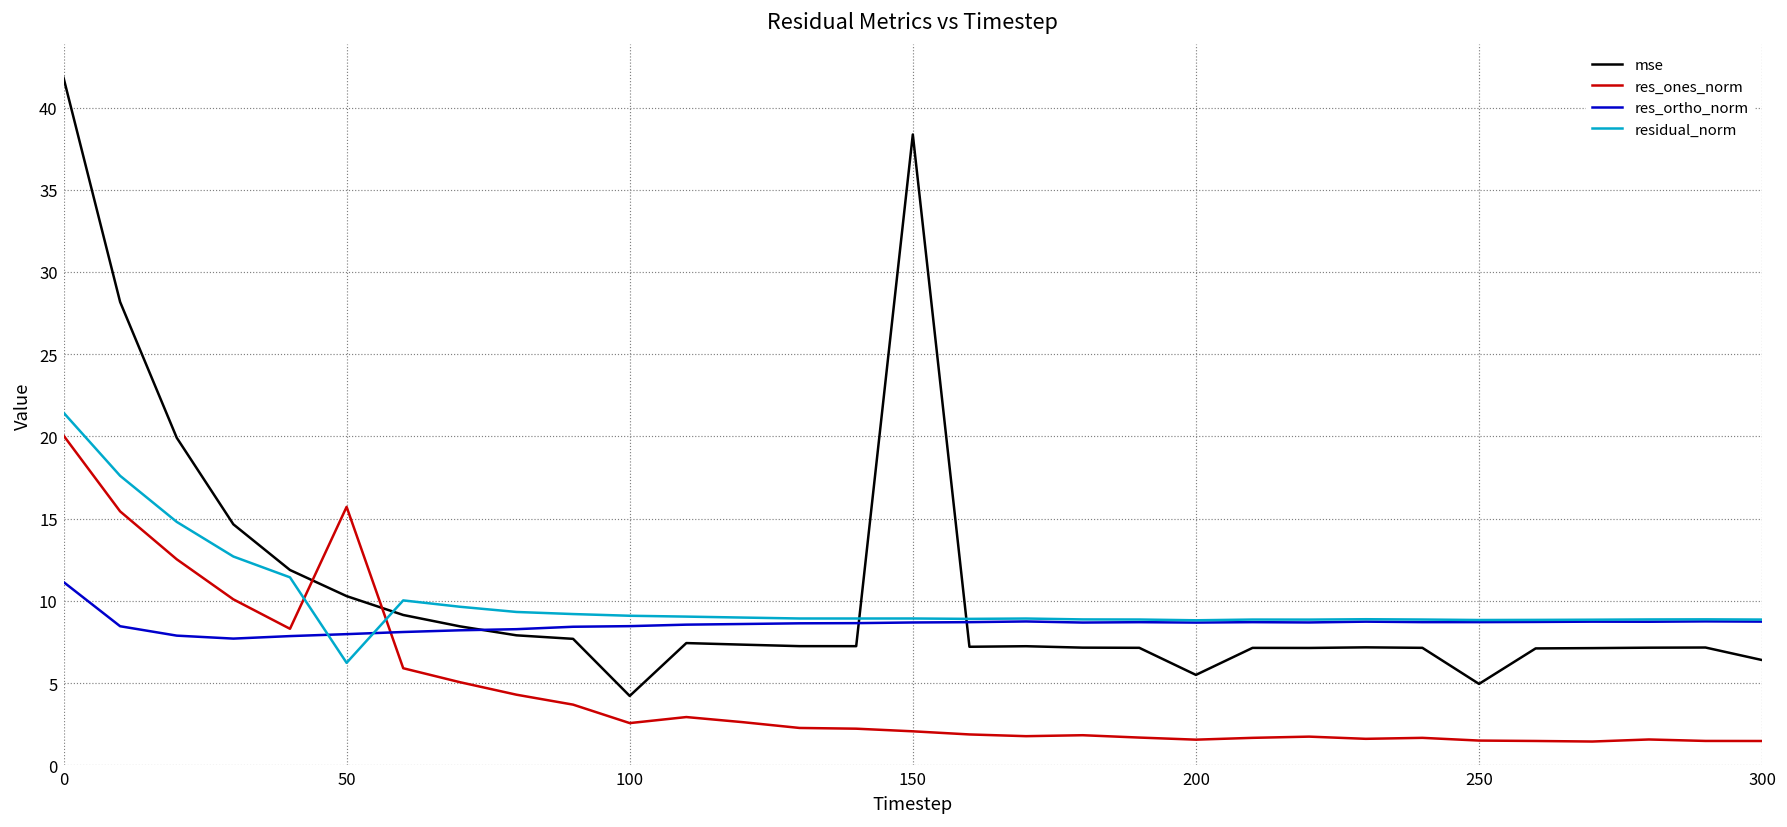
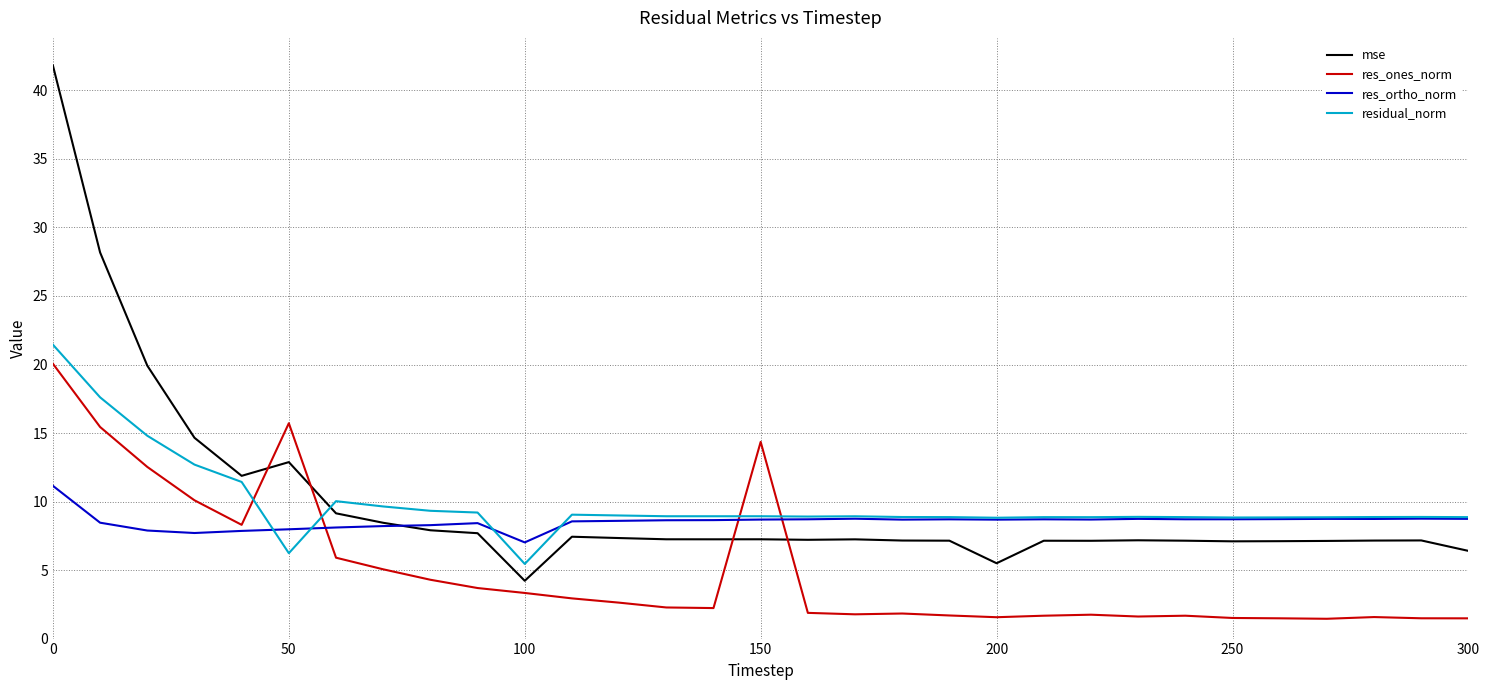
mse, 50: 10.3 -> 12.9
res_ones_norm, 100: 2.6 -> 3.3
res_ortho_norm, 100: 8.5 -> 7.0
residual_norm, 100: 9.1 -> 5.4
mse, 150: 38.4 -> 7.2
res_ones_norm, 150: 2.1 -> 14.4
mse, 250: 4.9 -> 7.1
